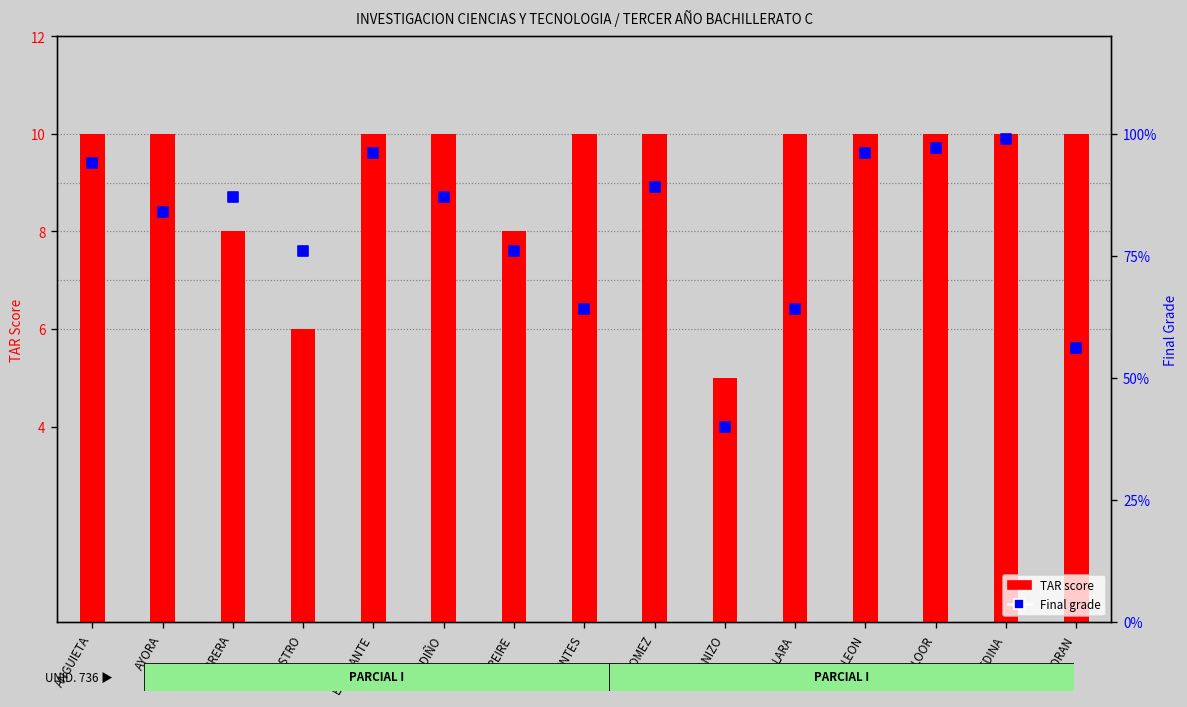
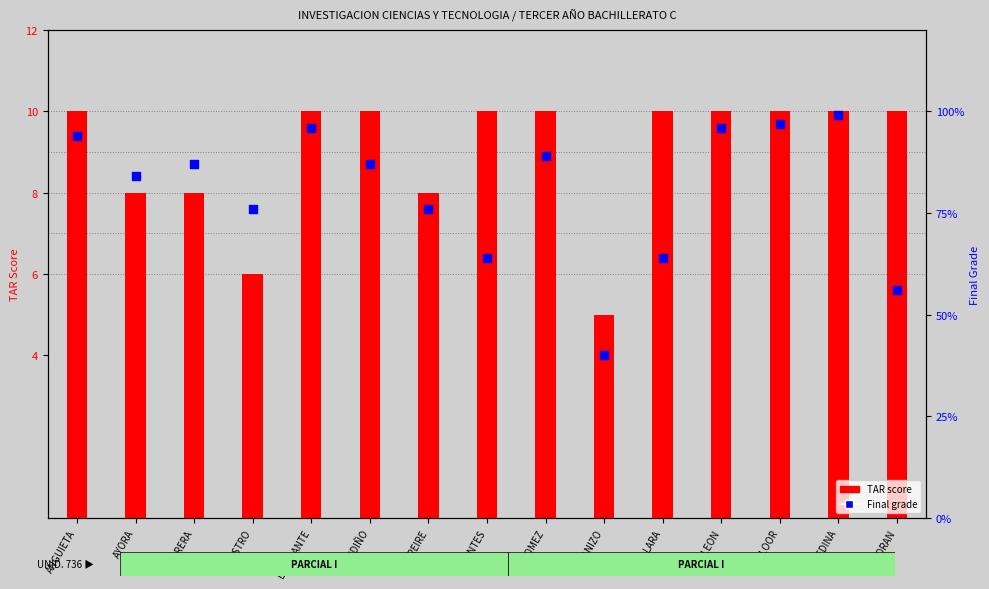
TAR score, AYORA: 10 -> 8
